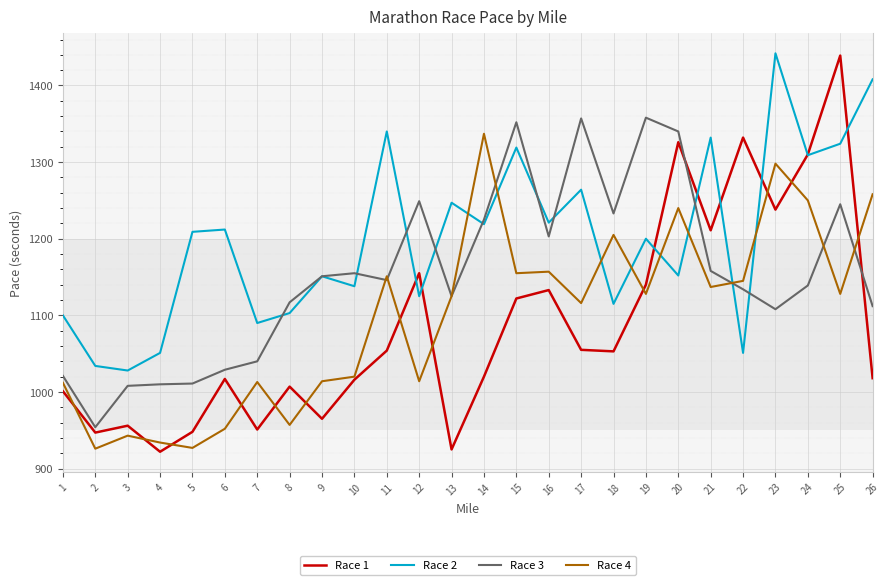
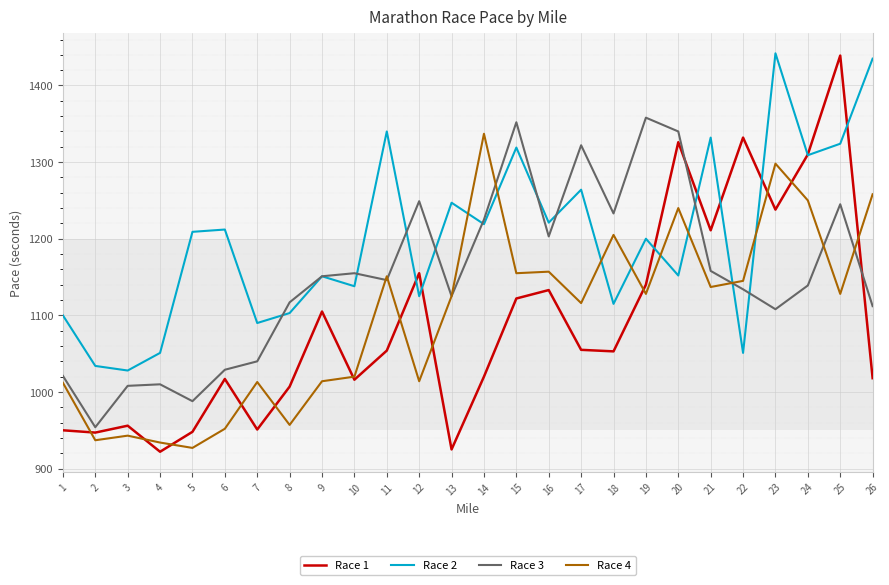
Race 1, 1: 1000 -> 950
Race 4, 2: 930 -> 940
Race 3, 5: 1010 -> 990
Race 1, 9: 970 -> 1110
Race 3, 17: 1360 -> 1320
Race 2, 26: 1410 -> 1440
